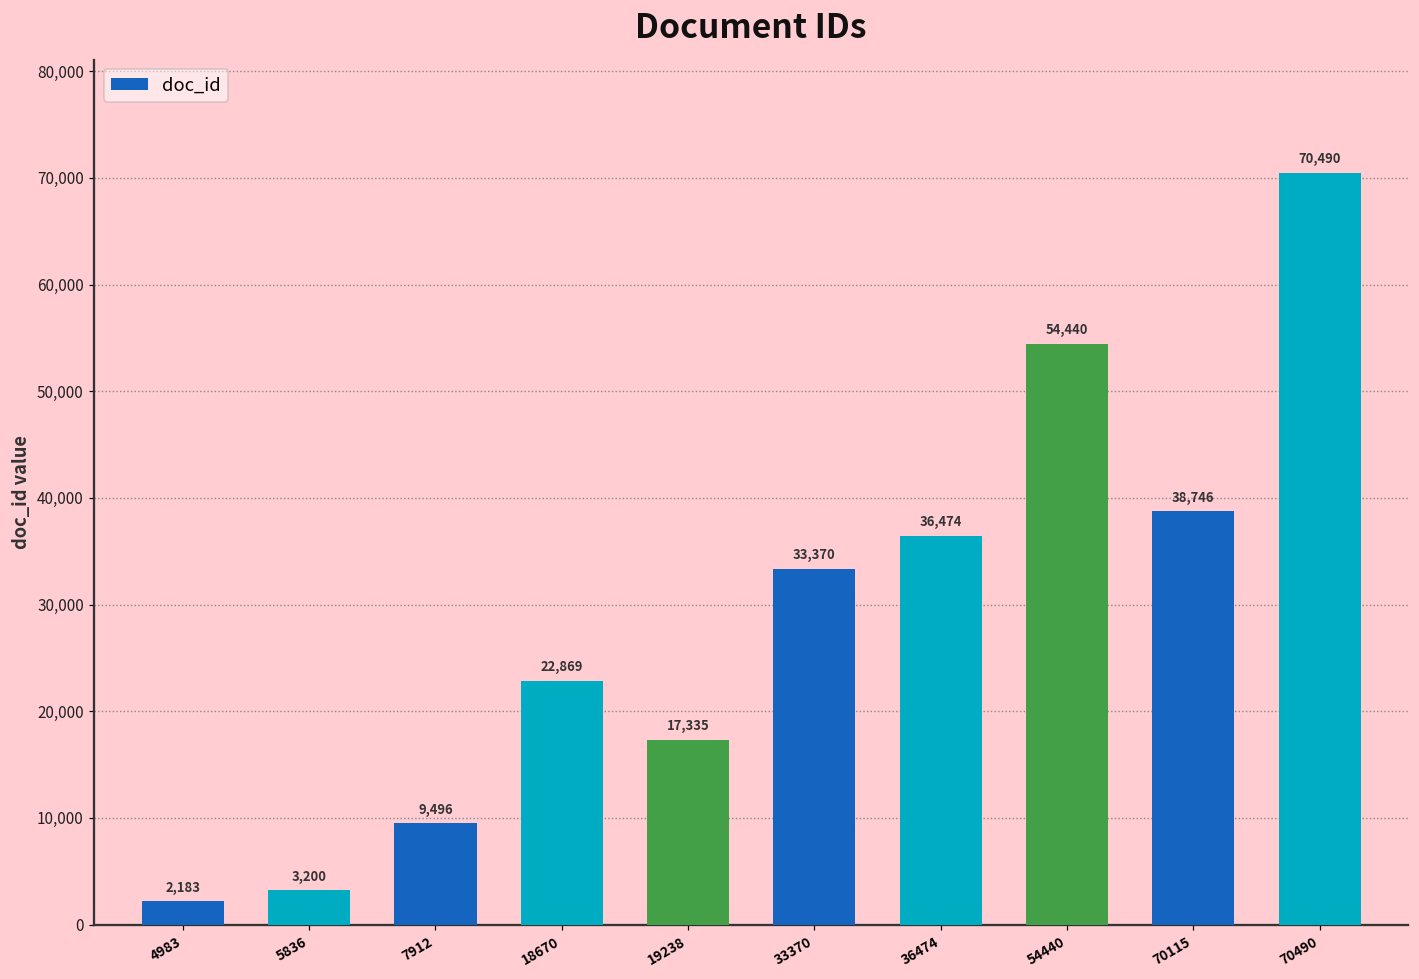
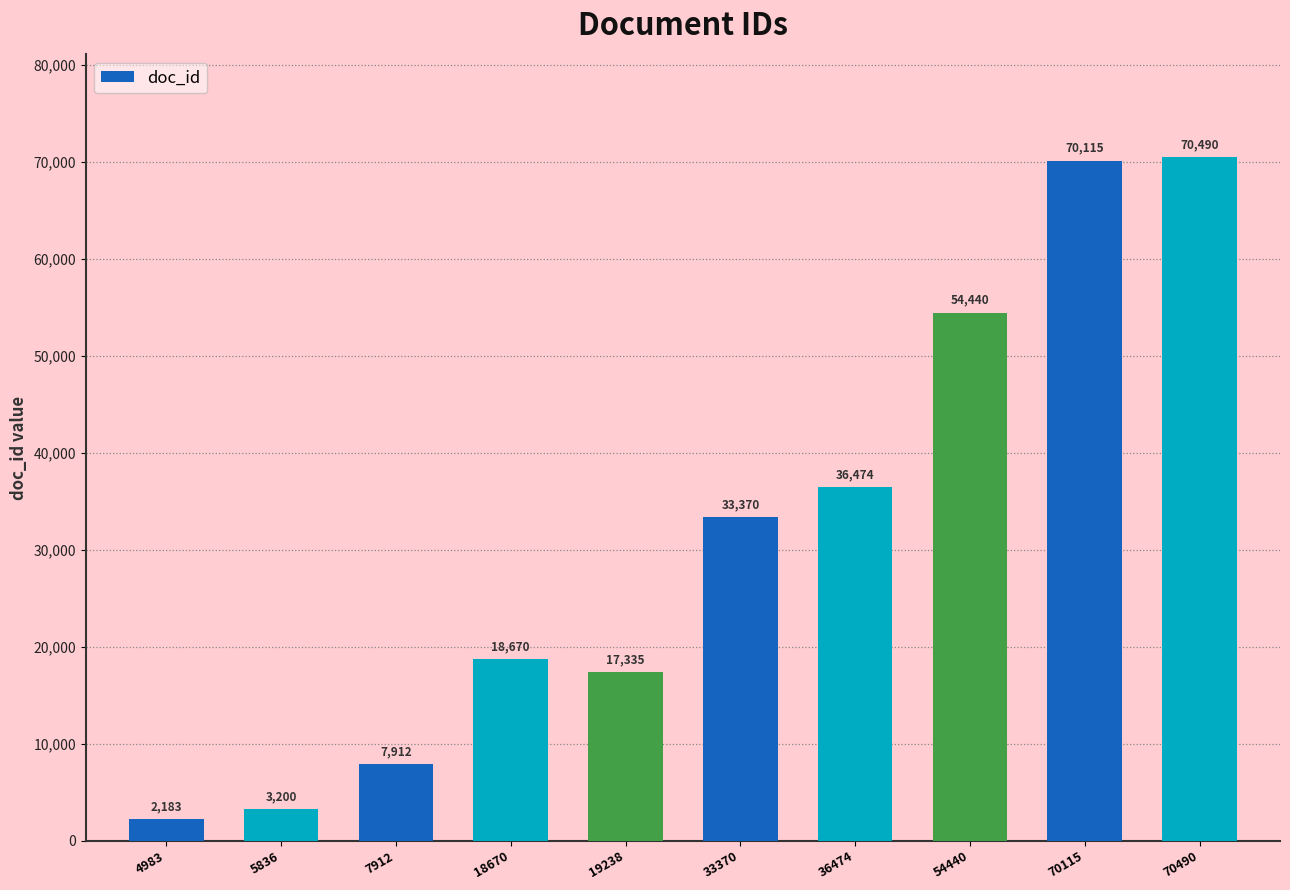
7912: 9,496 -> 7,912
18670: 22,869 -> 18,670
70115: 38,746 -> 70,115
